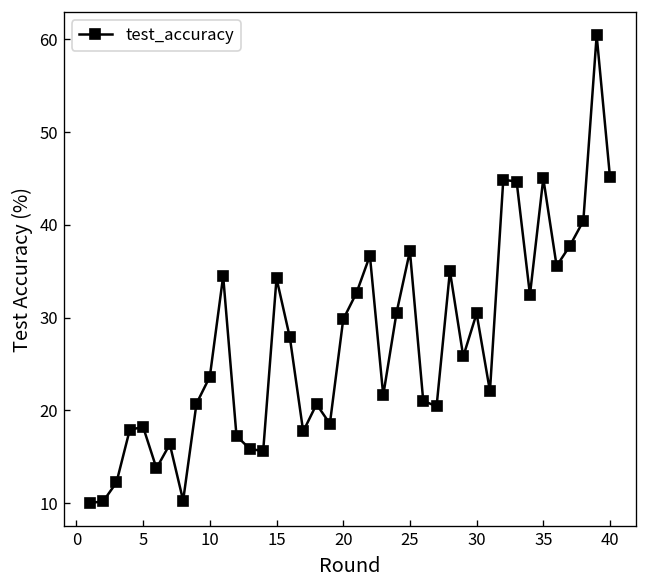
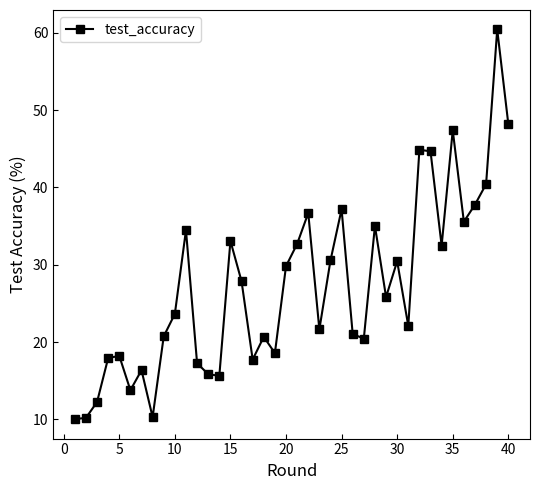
15: 34 -> 33
35: 45 -> 47
40: 45 -> 48
